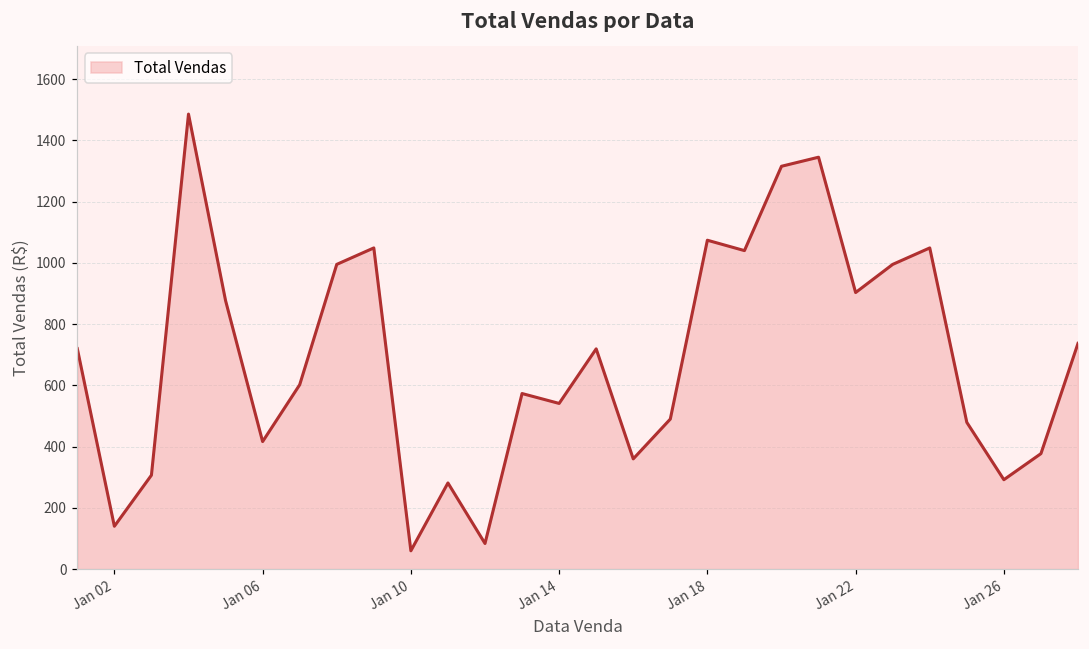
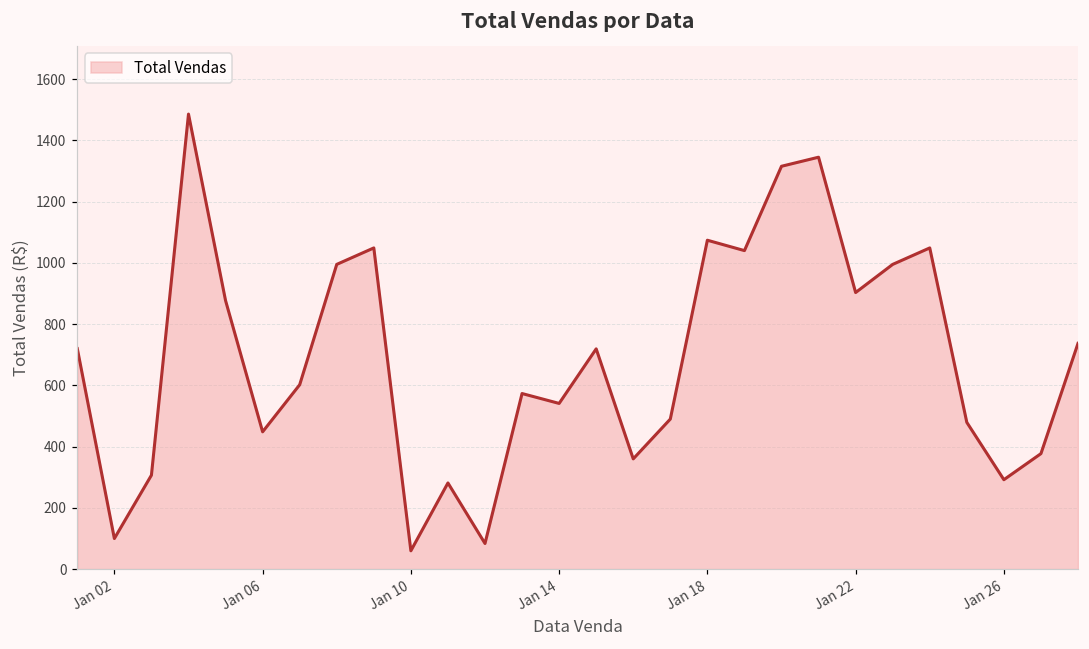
Jan 02: 140 -> 100
Jan 06: 420 -> 450
